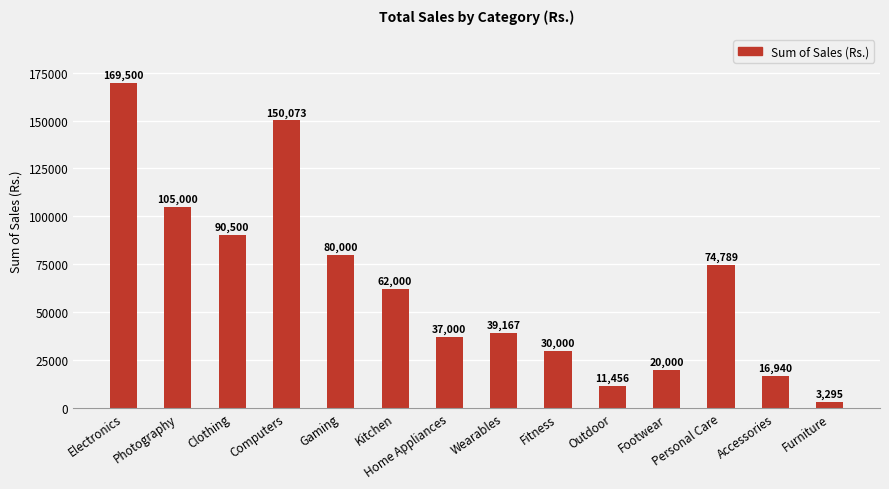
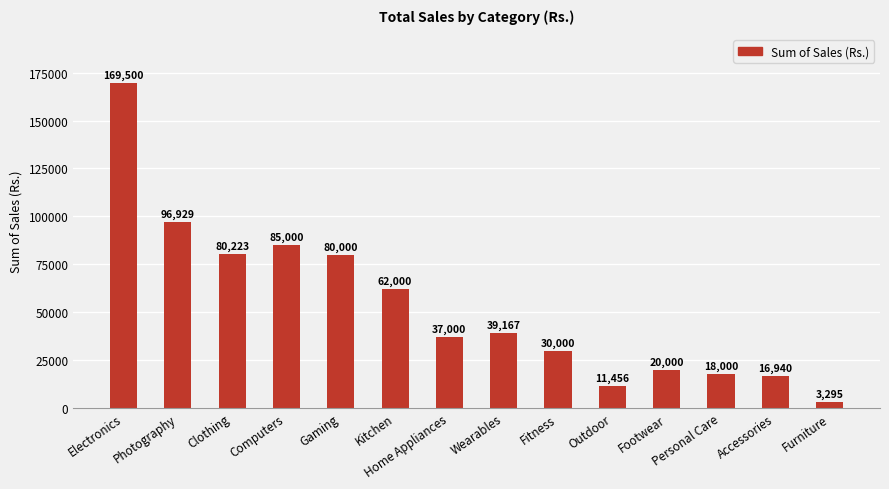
Photography: 105,000 -> 96,929
Clothing: 90,500 -> 80,223
Computers: 150,073 -> 85,000
Personal Care: 74,789 -> 18,000
